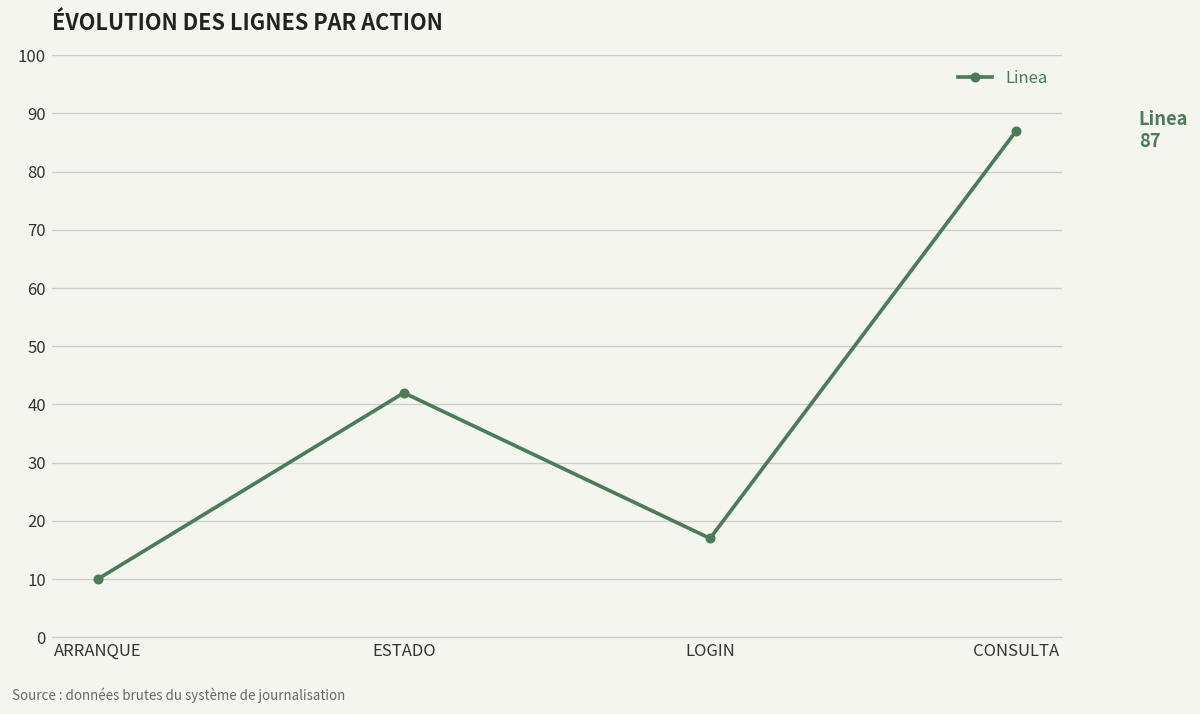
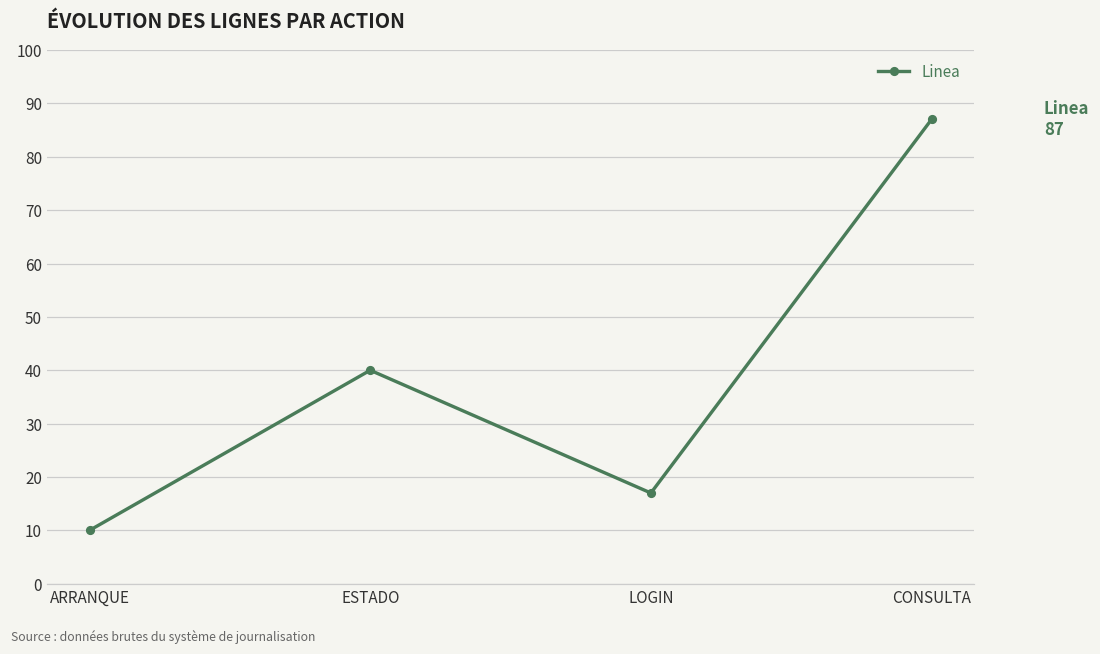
ESTADO: 42 -> 40
